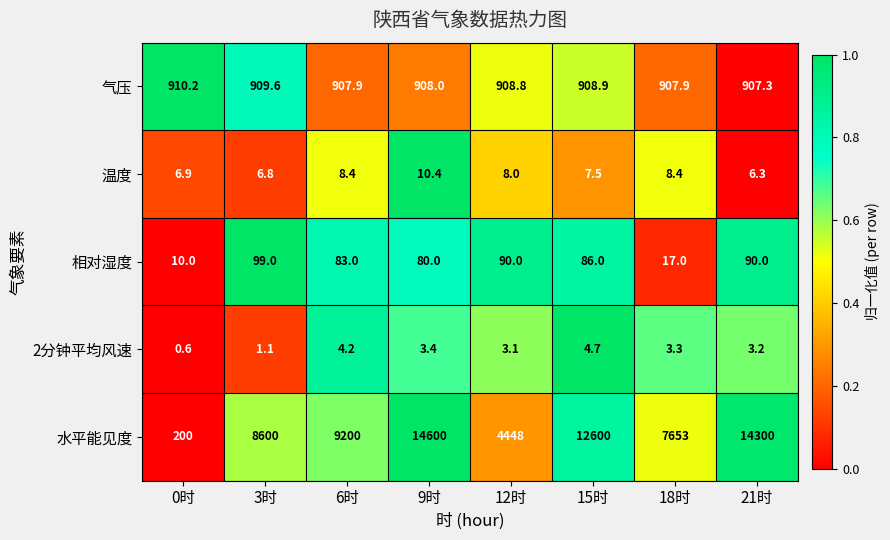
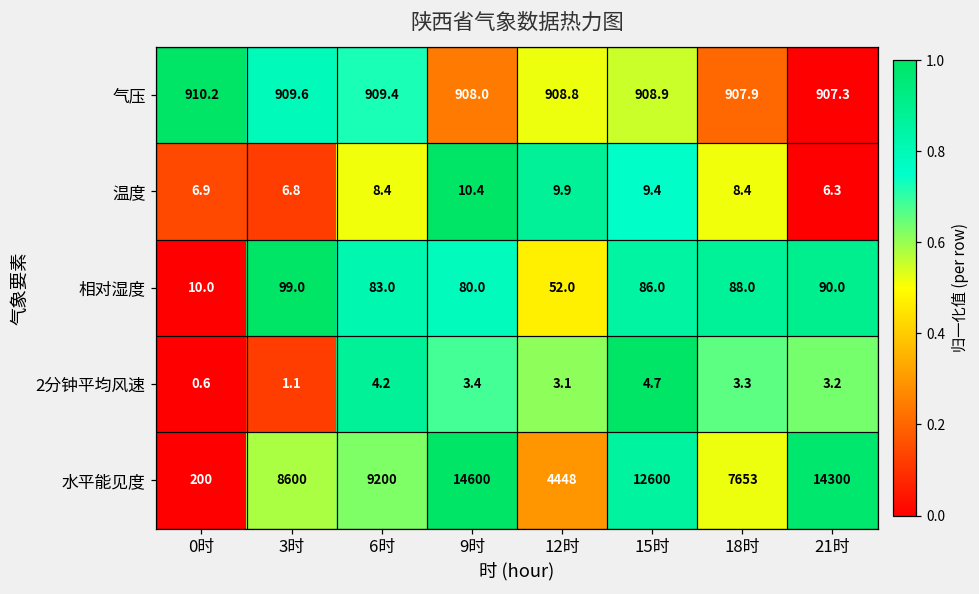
气压, 6时: 907.9 -> 909.4
温度, 12时: 8.0 -> 9.9
温度, 15时: 7.5 -> 9.4
相对湿度, 12时: 90.0 -> 52.0
相对湿度, 18时: 17.0 -> 88.0
